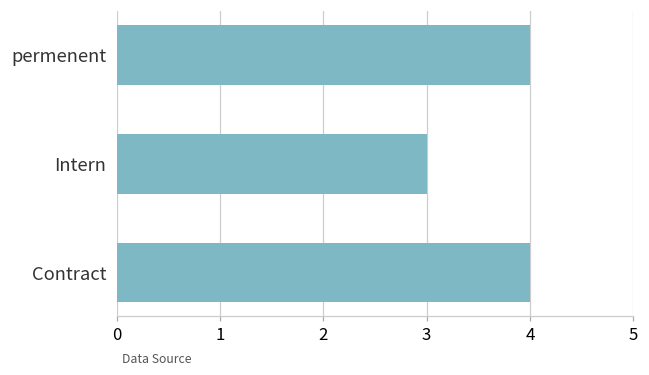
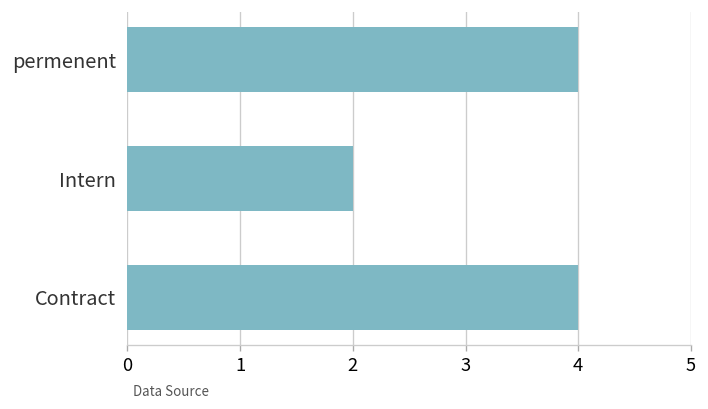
Intern: 3 -> 2
